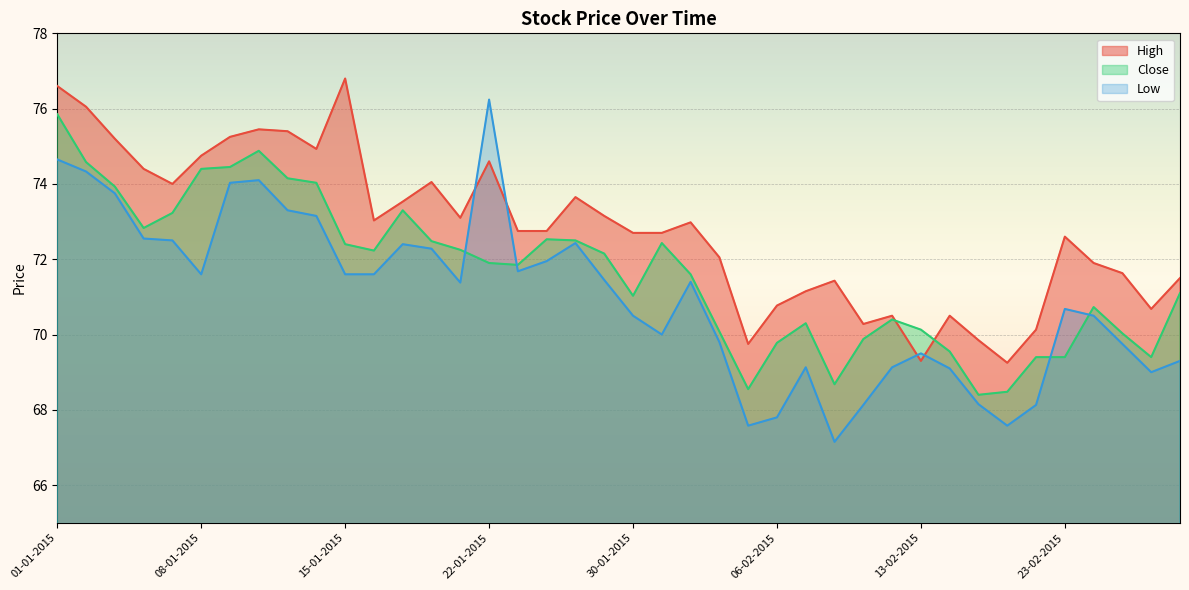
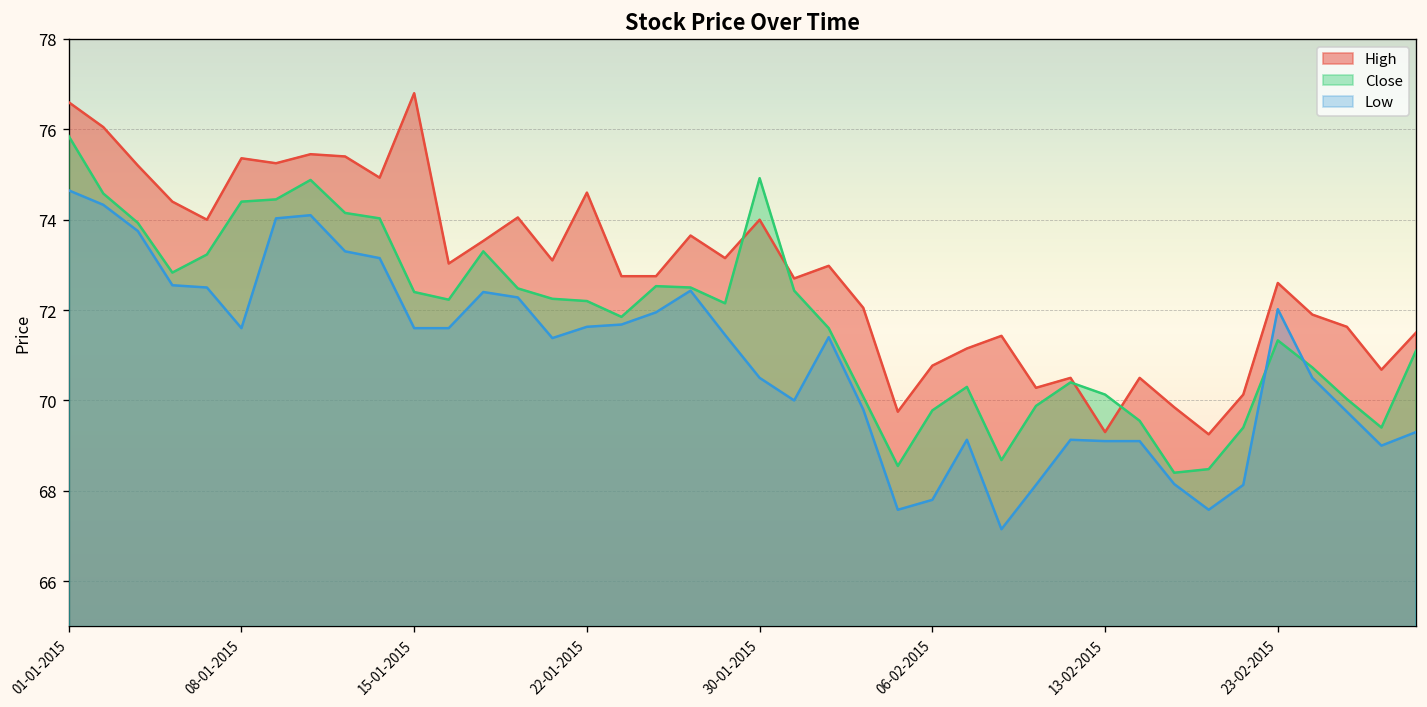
High, 08-01-2015: 74.8 -> 75.4
Close, 22-01-2015: 71.9 -> 72.2
Low, 22-01-2015: 76.2 -> 71.6
High, 30-01-2015: 72.7 -> 74.0
Close, 30-01-2015: 71.0 -> 74.9
Low, 13-02-2015: 69.5 -> 69.1
Close, 23-02-2015: 69.4 -> 71.3
Low, 23-02-2015: 70.7 -> 72.0
